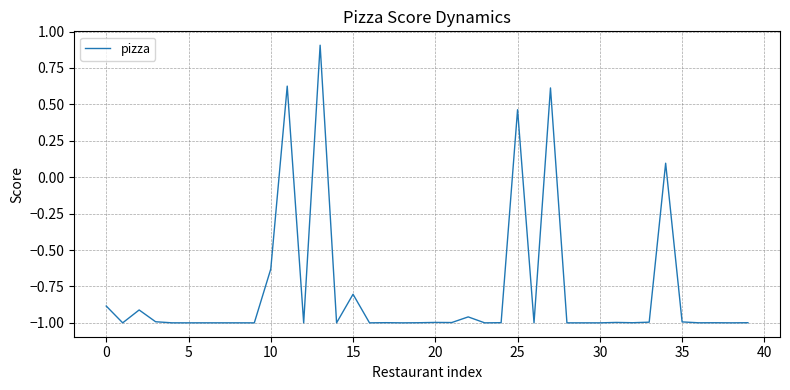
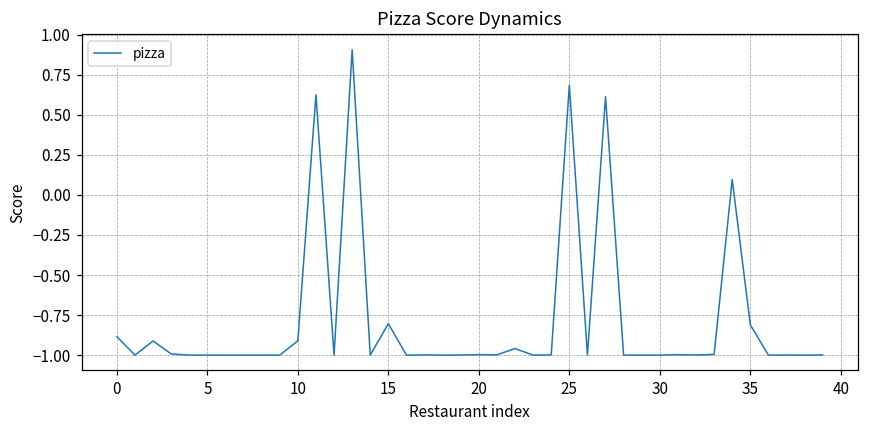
10: -0.63 -> -0.91
25: 0.46 -> 0.69
35: -0.99 -> -0.81
